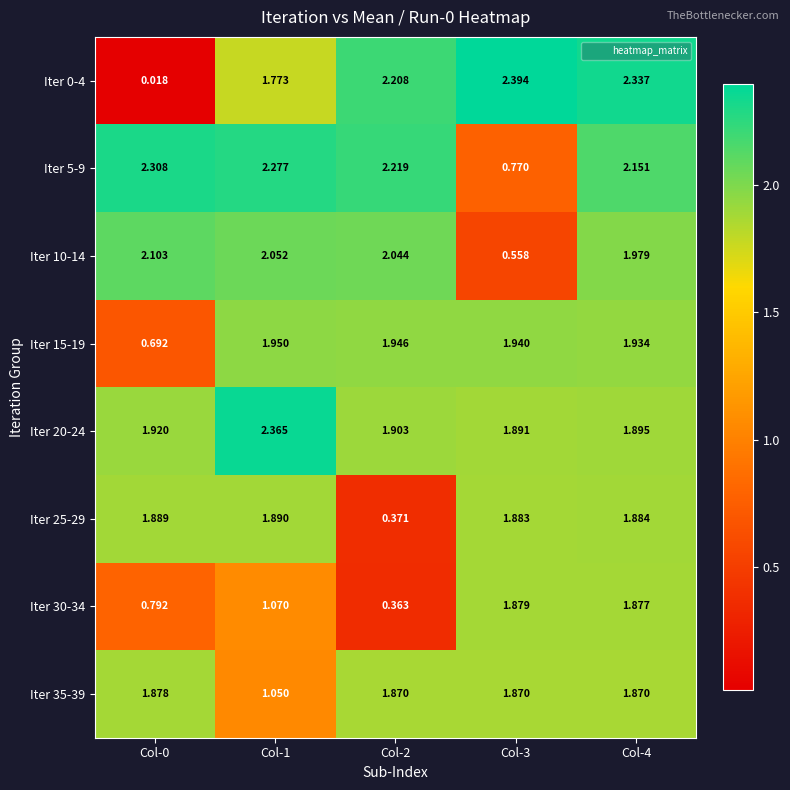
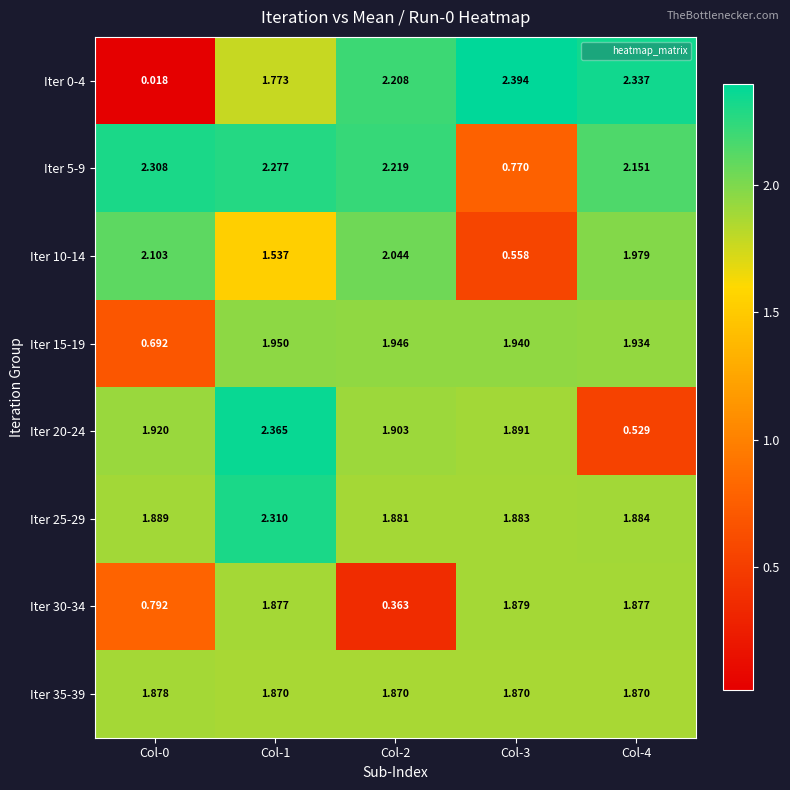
Iter 10-14, Col-1: 2.052 -> 1.537
Iter 20-24, Col-4: 1.895 -> 0.529
Iter 25-29, Col-1: 1.890 -> 2.310
Iter 25-29, Col-2: 0.371 -> 1.881
Iter 30-34, Col-1: 1.070 -> 1.877
Iter 35-39, Col-1: 1.050 -> 1.870
